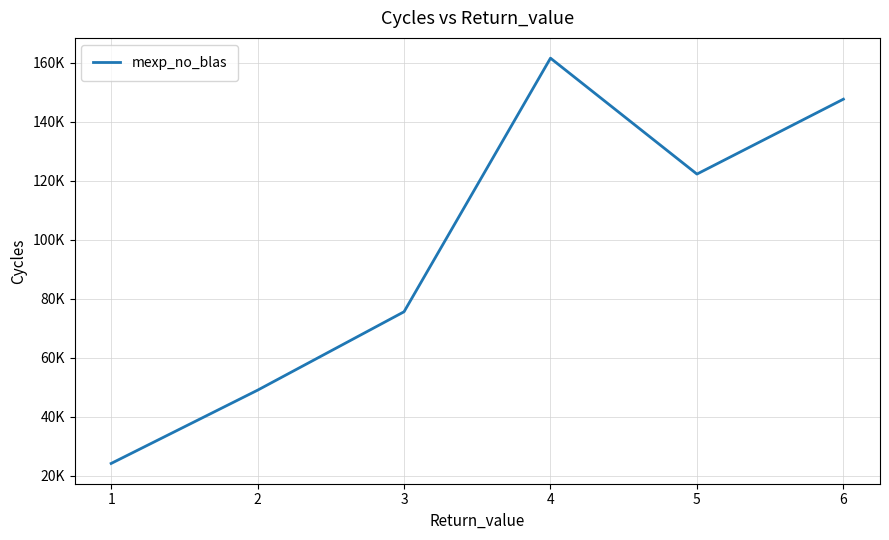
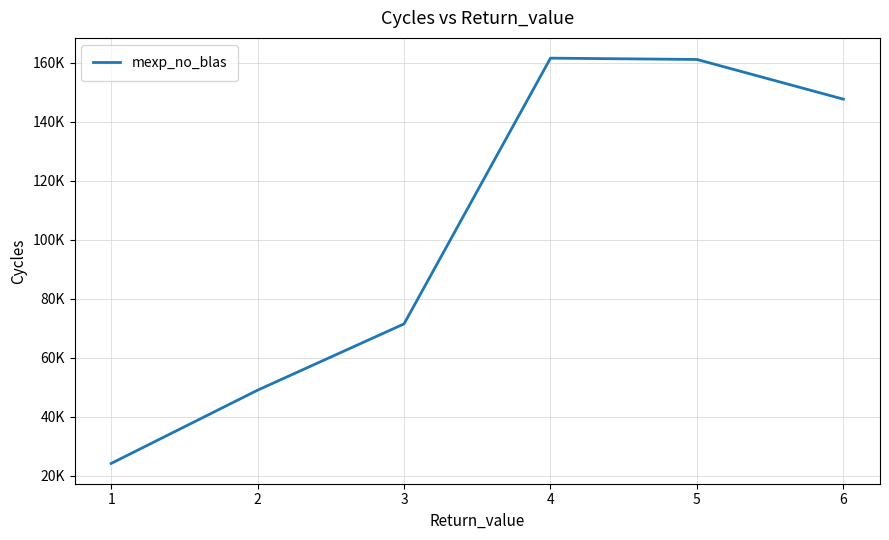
3: 76000 -> 72000
5: 122000 -> 161000
